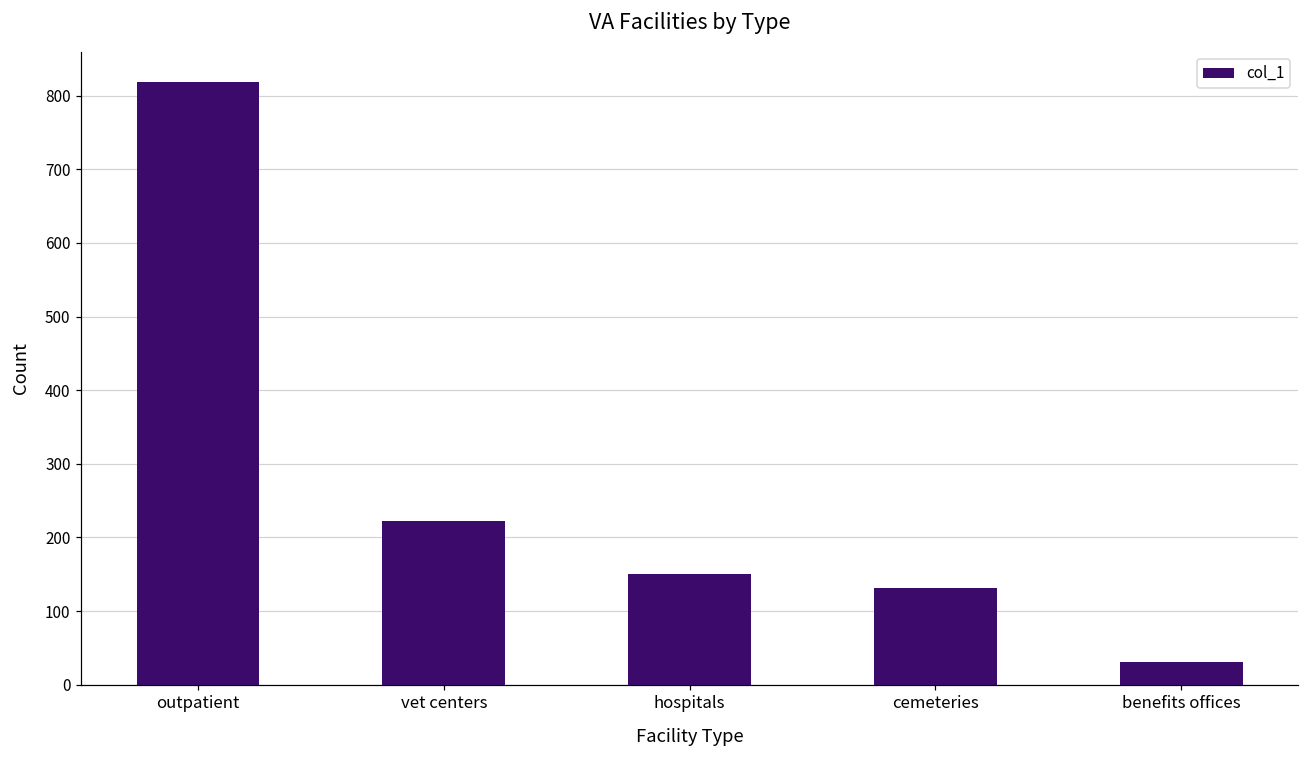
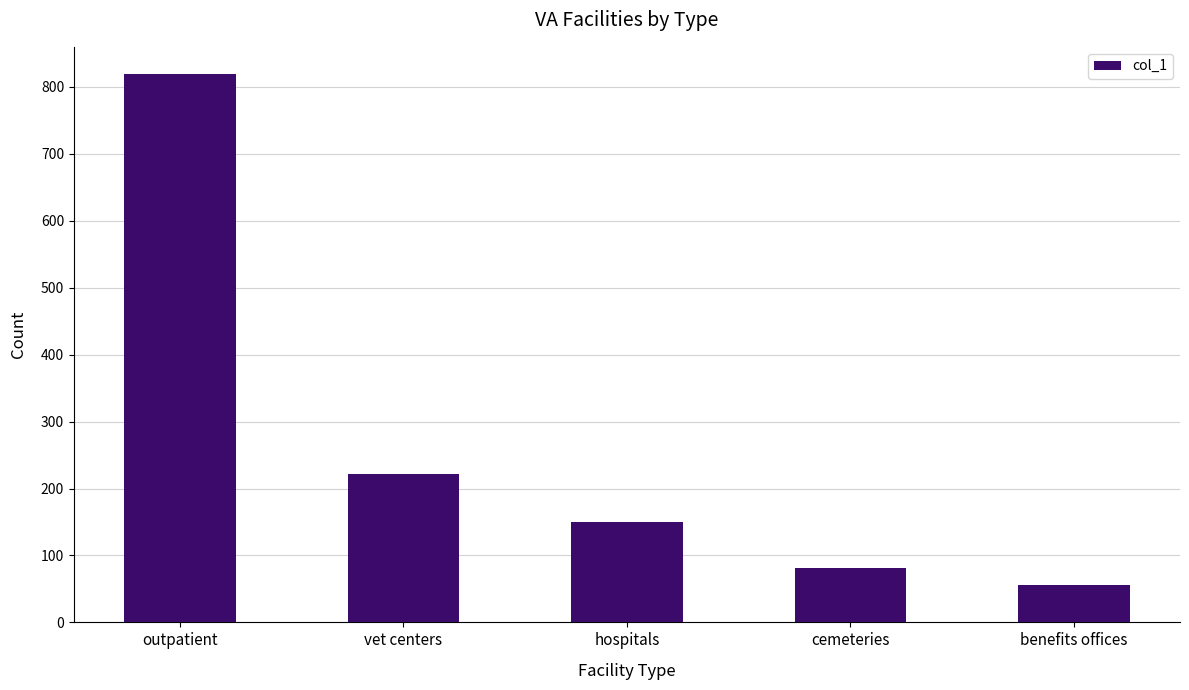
cemeteries: 130 -> 80
benefits offices: 30 -> 60
